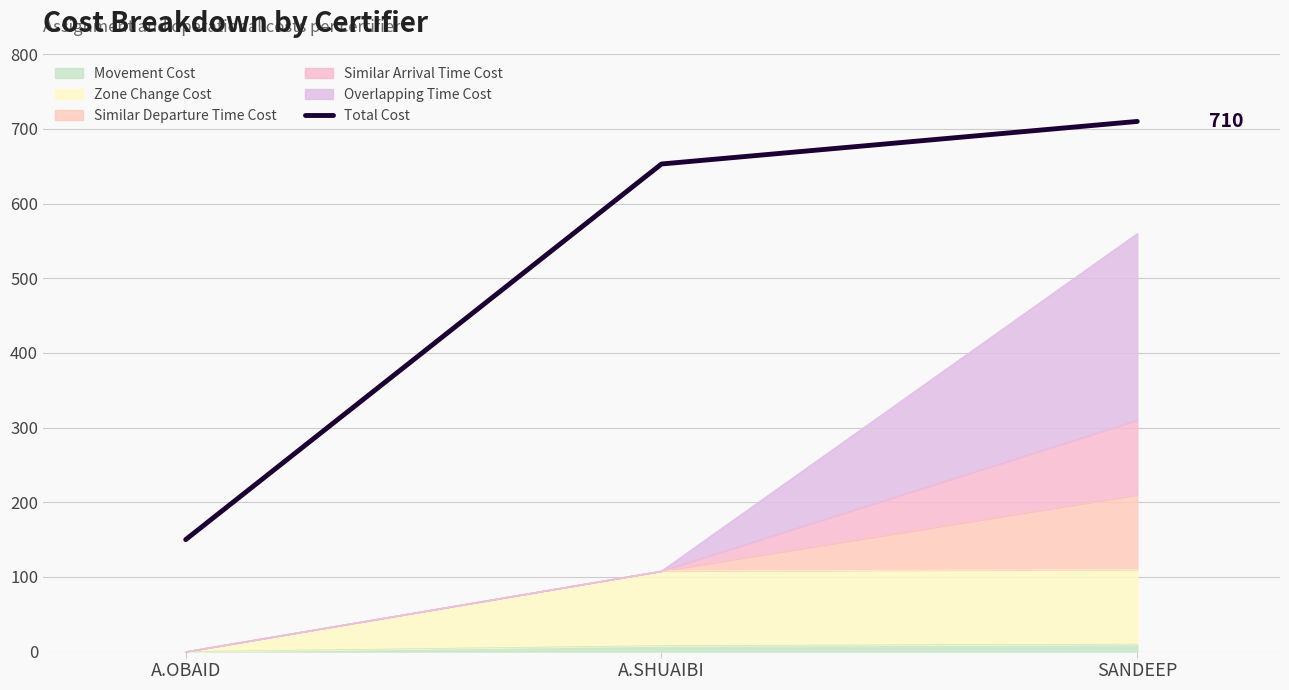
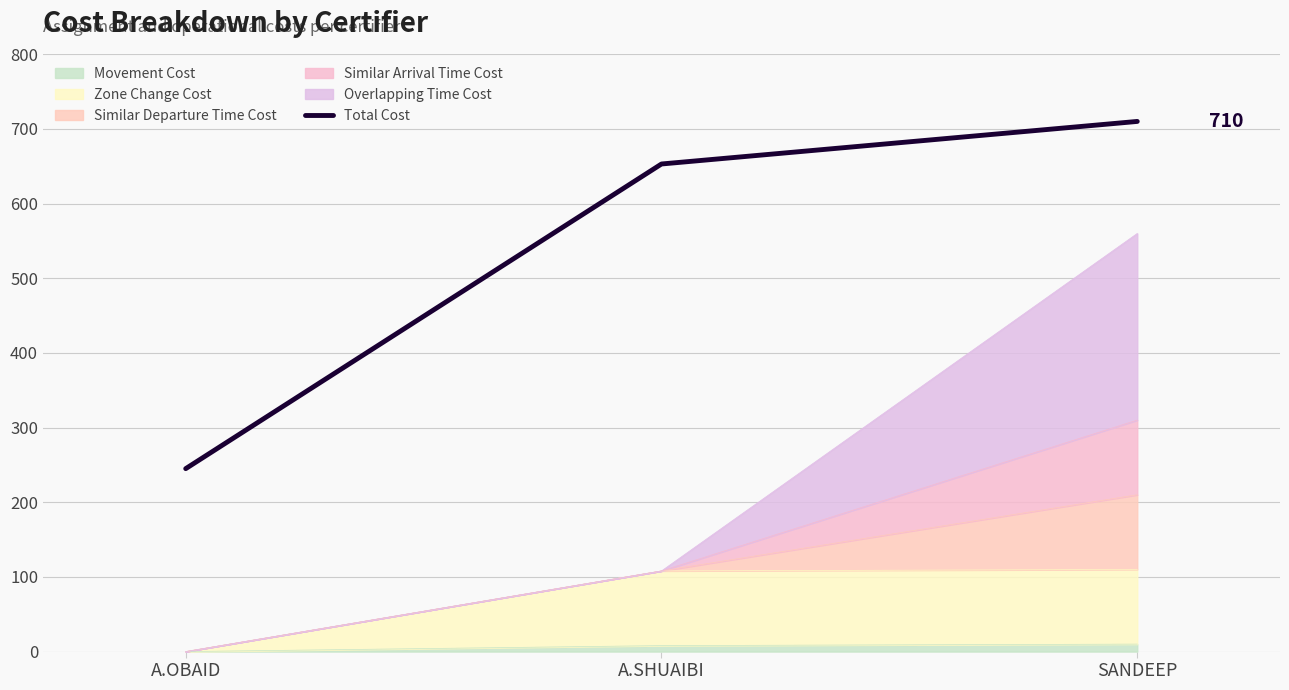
Total Cost, A.OBAID: 150 -> 250
